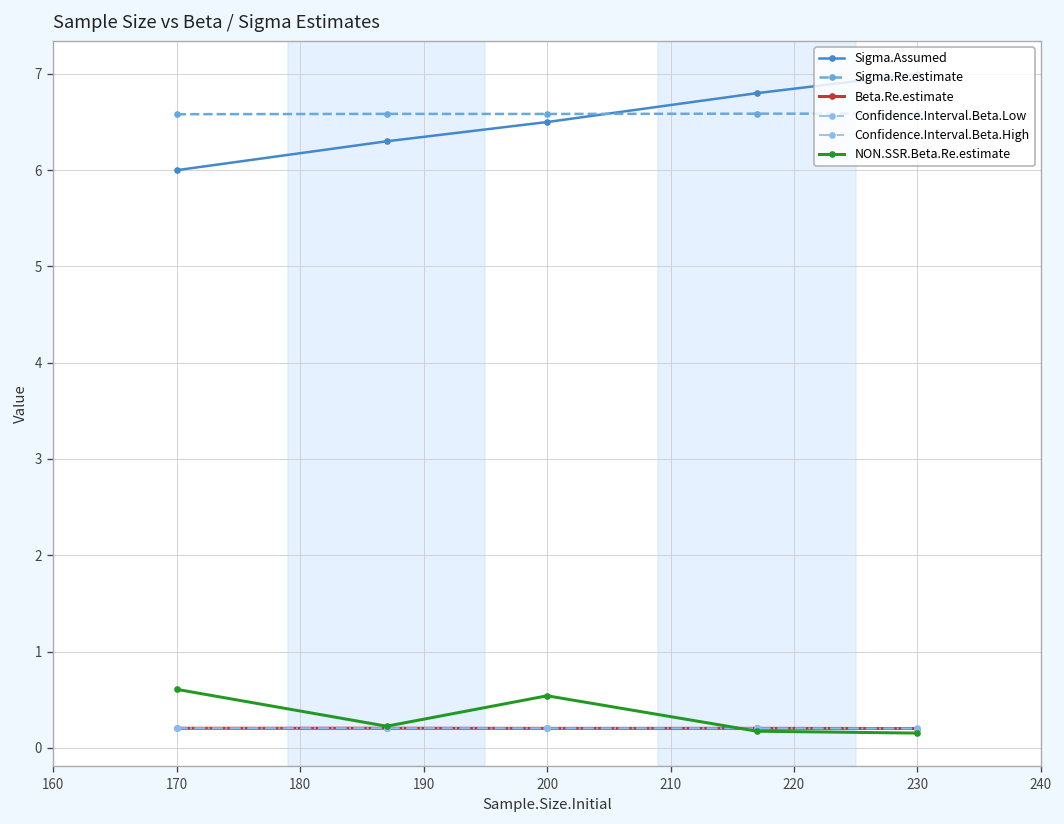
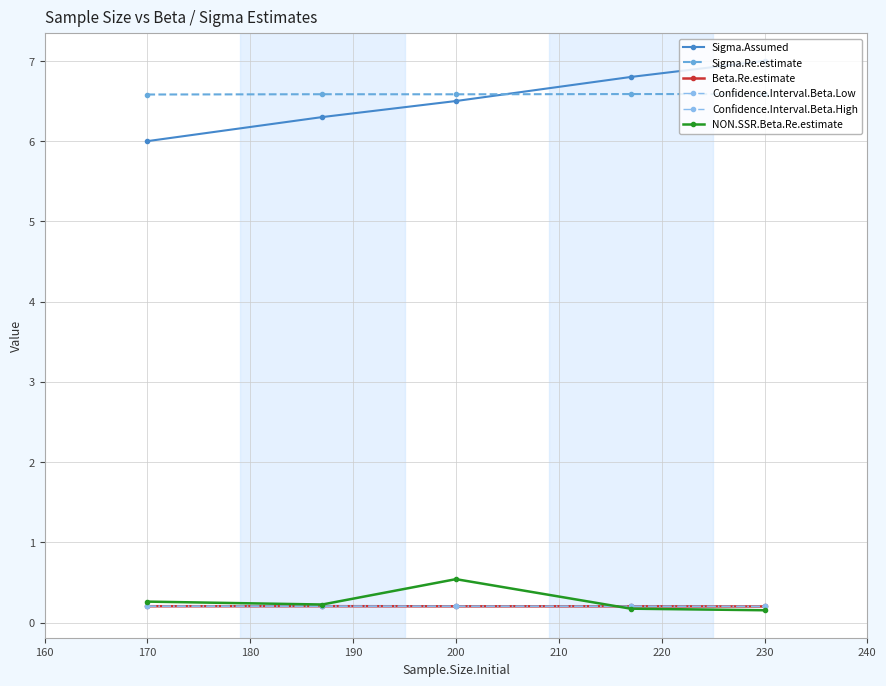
NON.SSR.Beta.Re.estimate, 170: 0.6 -> 0.3
